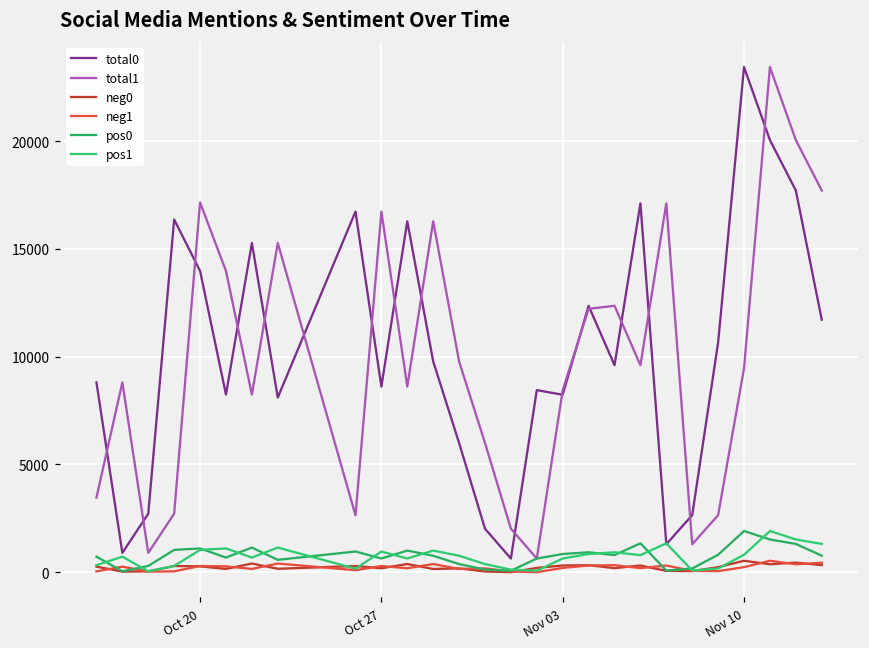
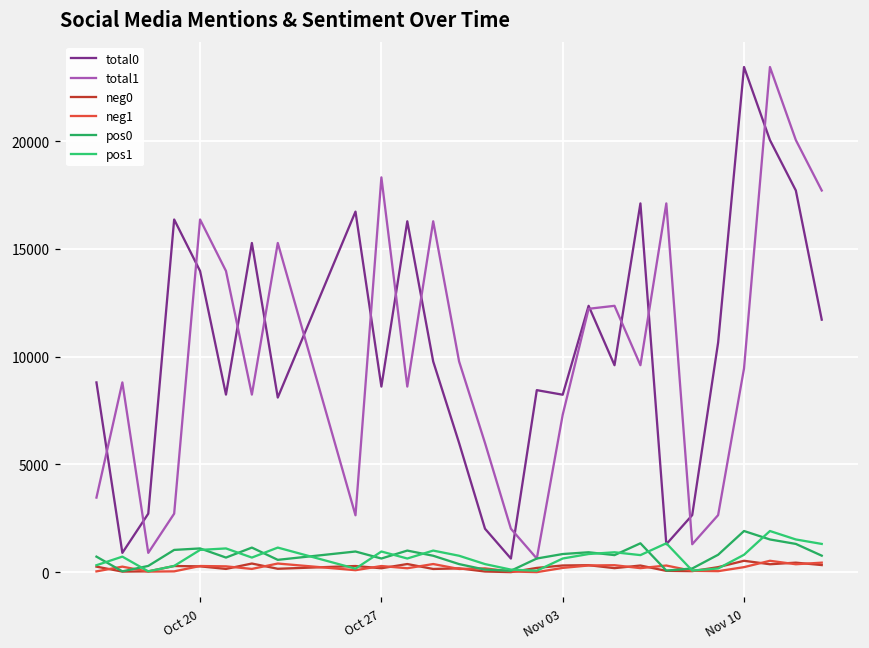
total1, Oct 20: 17200 -> 16400
total1, Oct 27: 16700 -> 18300
total1, Nov 03: 8400 -> 7300
